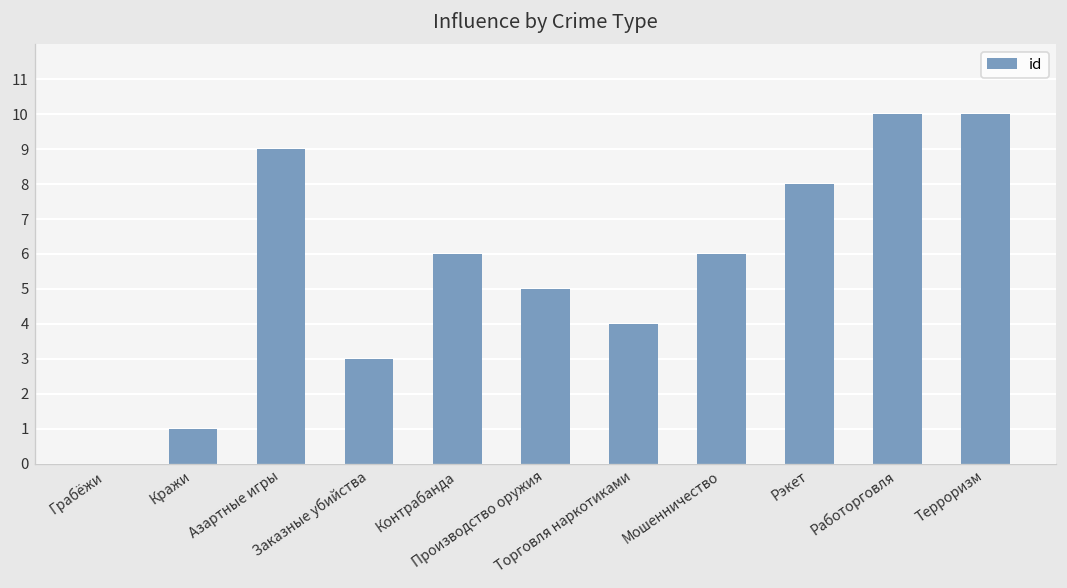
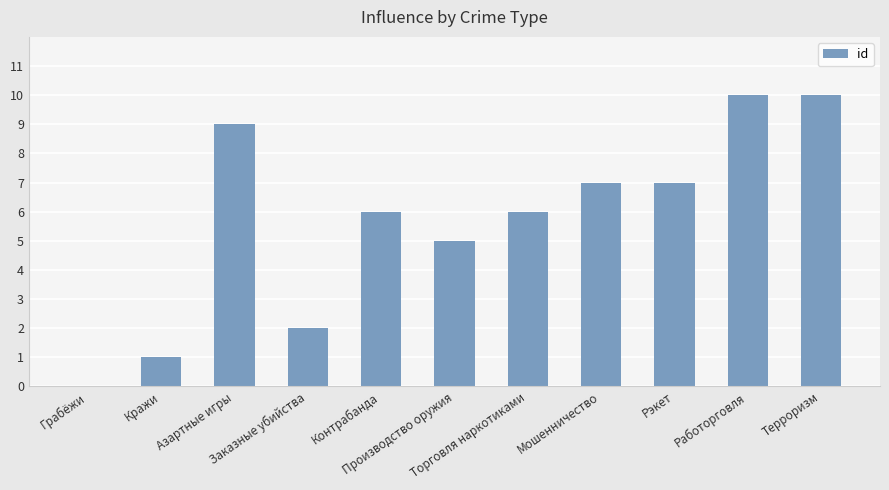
Заказные убийства: 3 -> 2
Торговля наркотиками: 4 -> 6
Мошенничество: 6 -> 7
Рэкет: 8 -> 7
